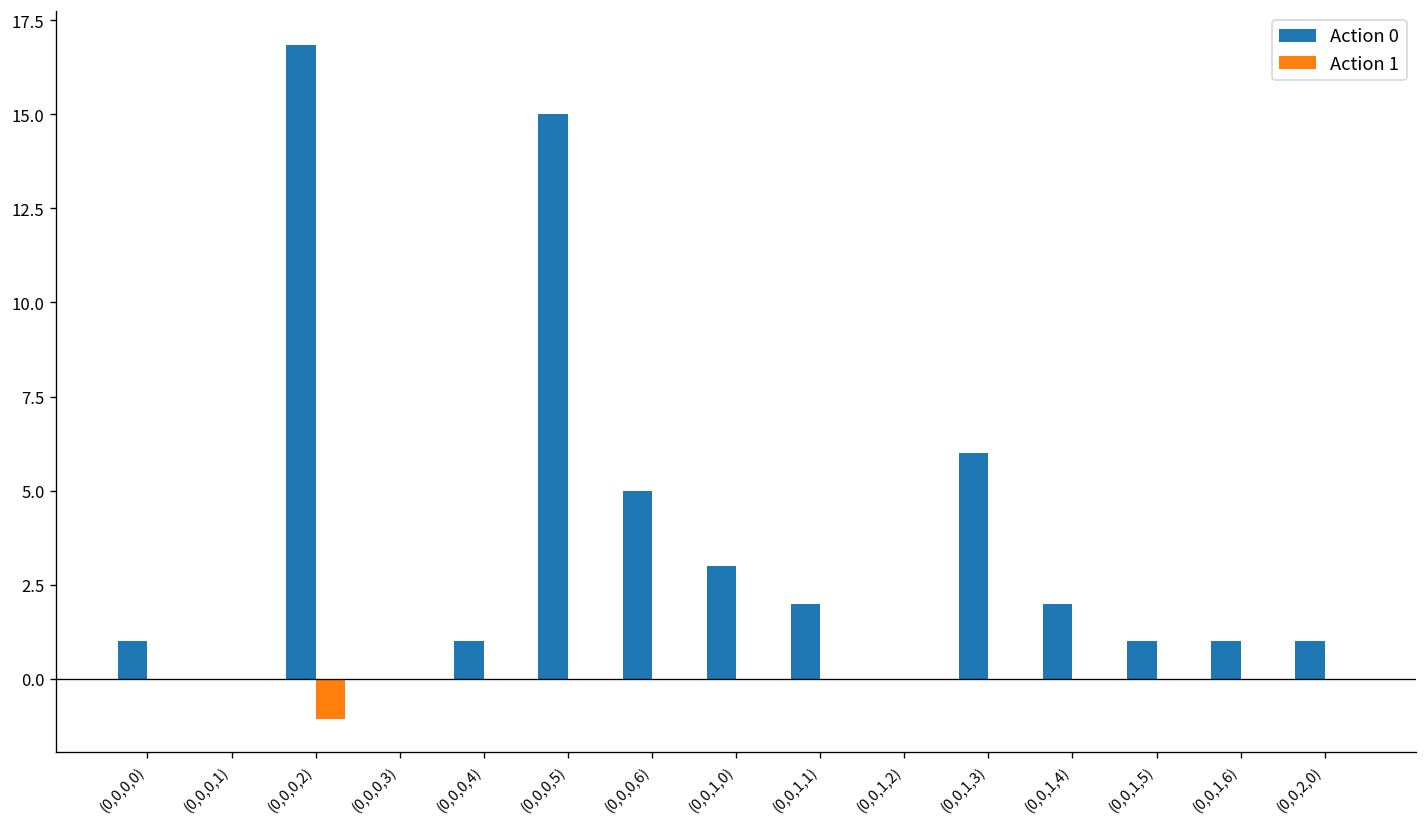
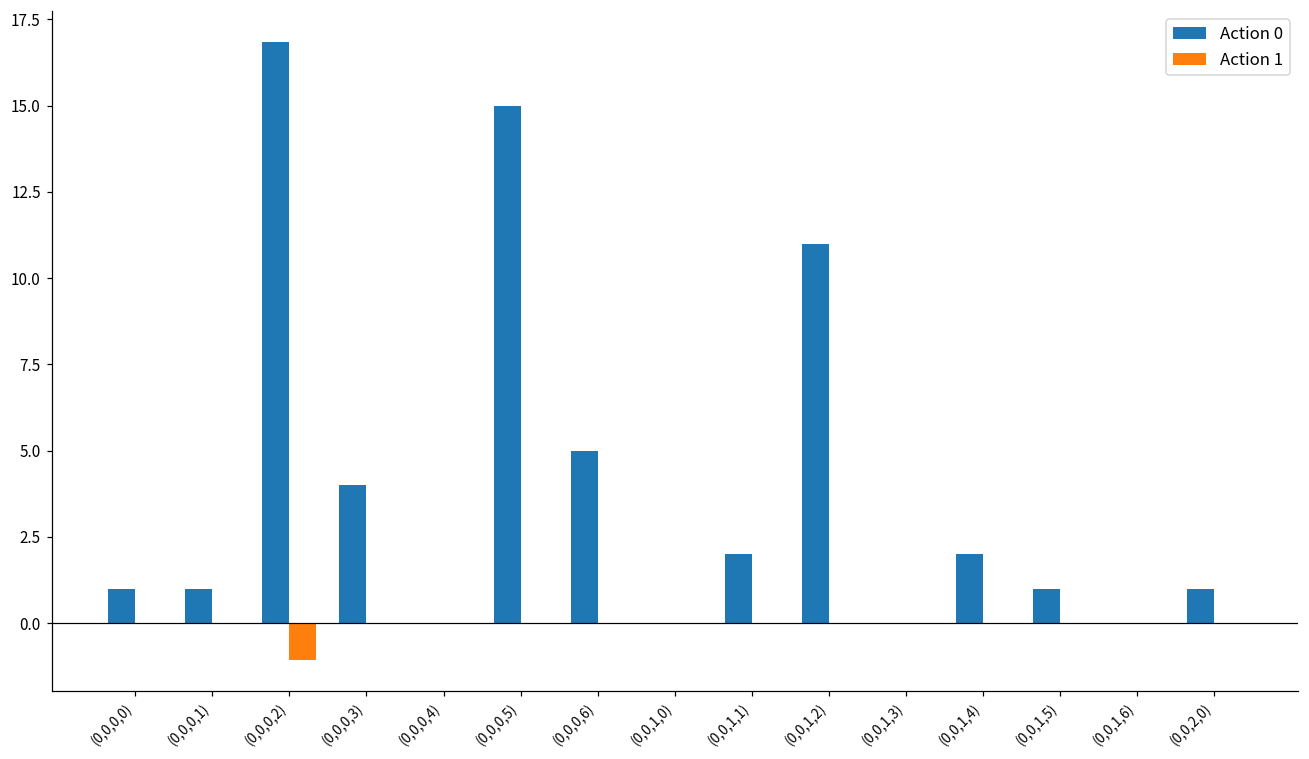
Action 0, (0,0,0,1): 0 -> 1
Action 0, (0,0,0,3): 0 -> 4
Action 0, (0,0,0,4): 1 -> 0
Action 0, (0,0,1,0): 3 -> 0
Action 0, (0,0,1,2): 0 -> 11
Action 0, (0,0,1,3): 6 -> 0
Action 0, (0,0,1,6): 1 -> 0
